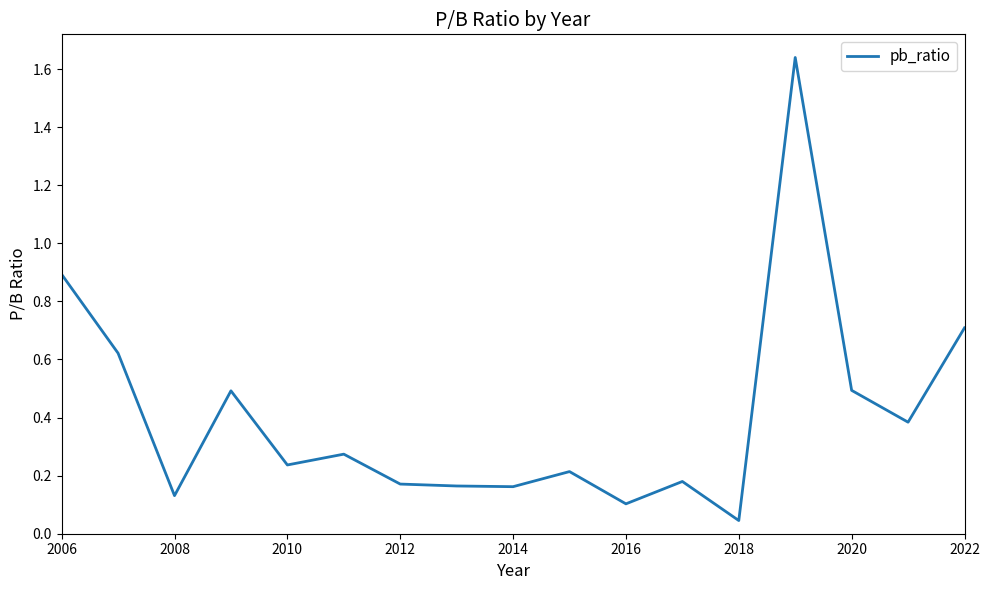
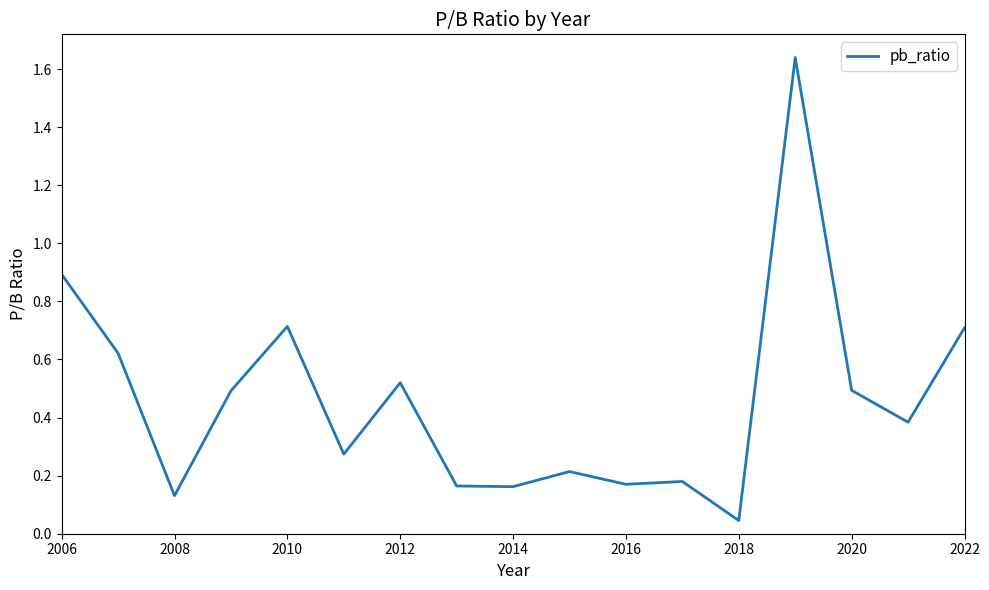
2010: 0.24 -> 0.71
2012: 0.17 -> 0.52
2016: 0.10 -> 0.17
